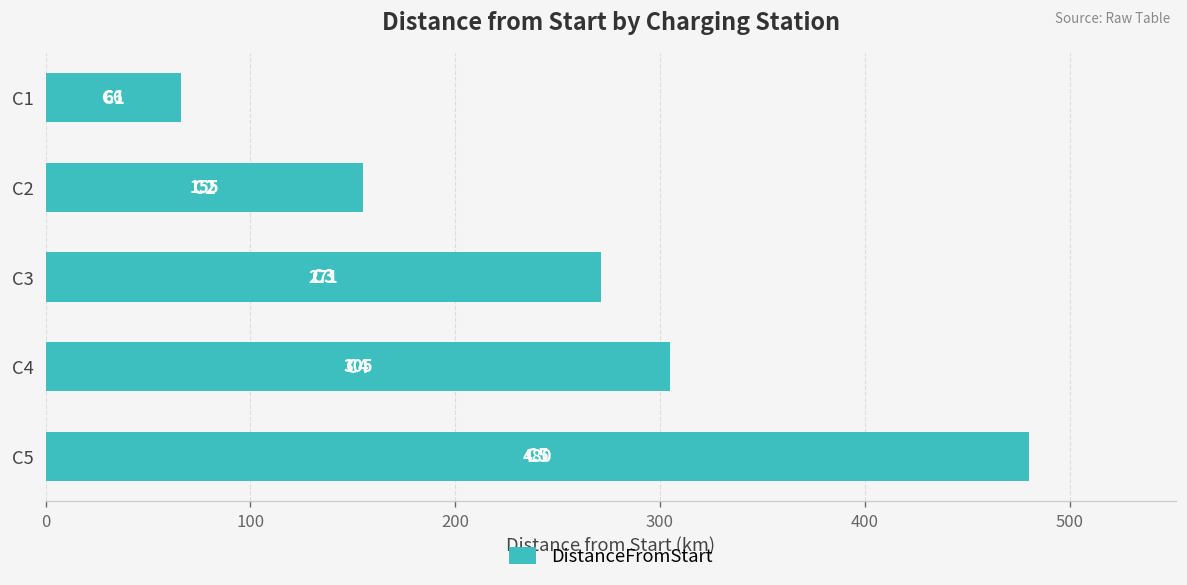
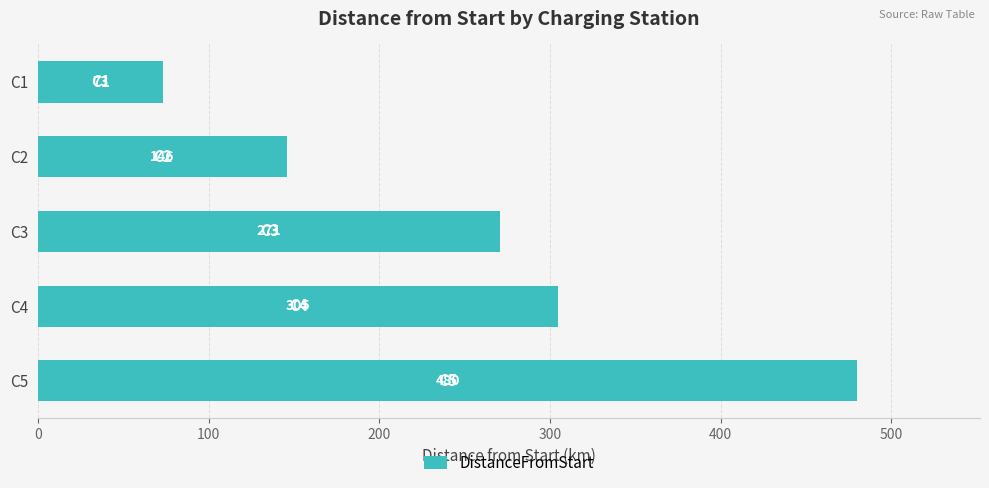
C1: 66 -> 73
C2: 155 -> 146
